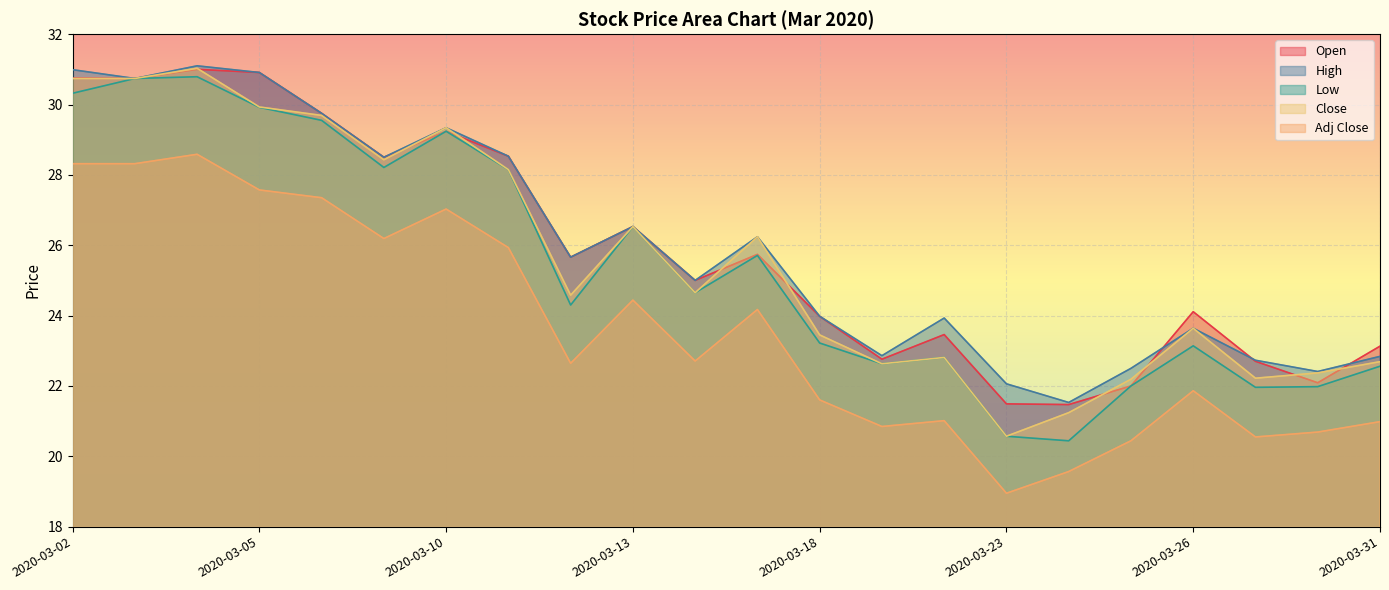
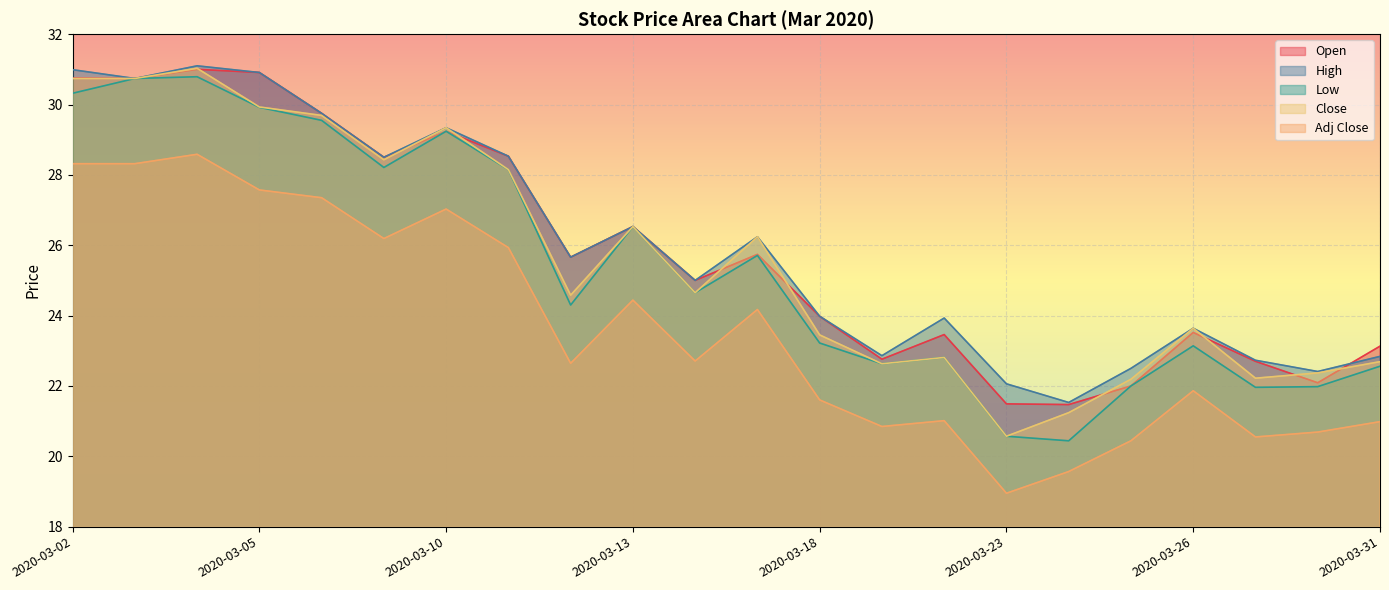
Open, 2020-03-26: 24.1 -> 23.5
